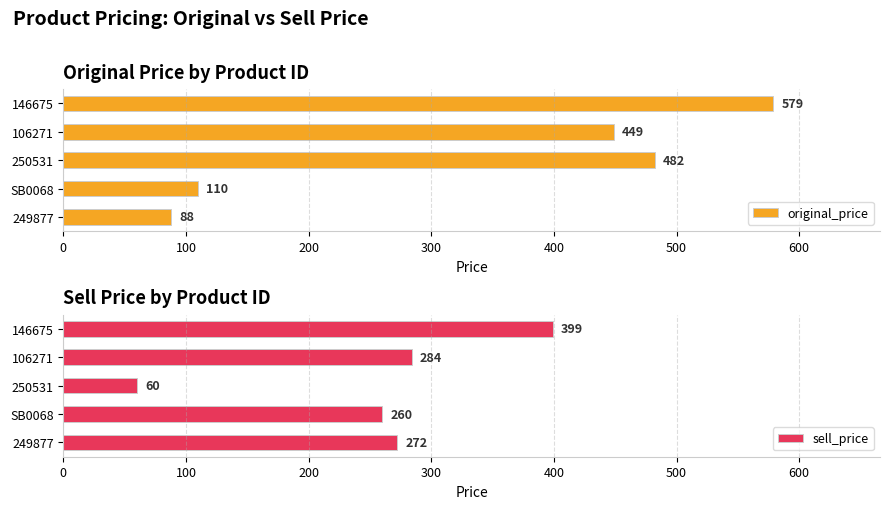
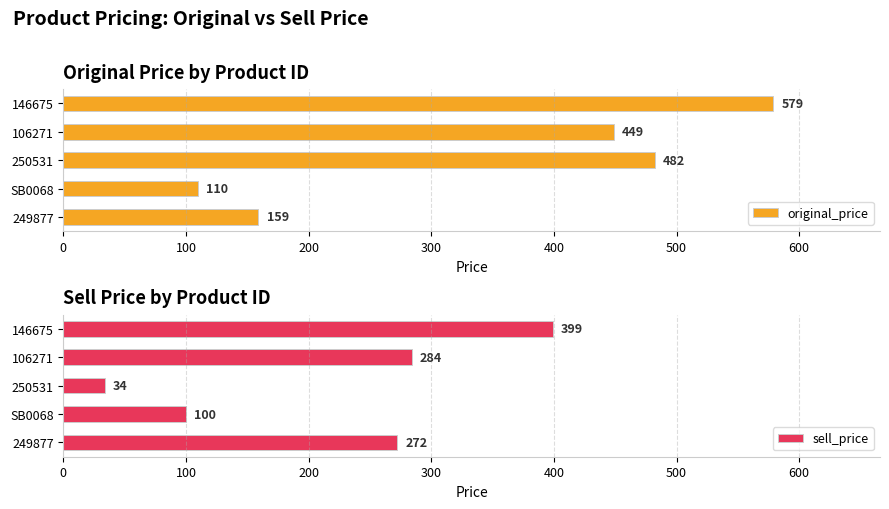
Original Price by Product ID, 249877: 88 -> 159
Sell Price by Product ID, 250531: 60 -> 34
Sell Price by Product ID, SB0068: 260 -> 100
